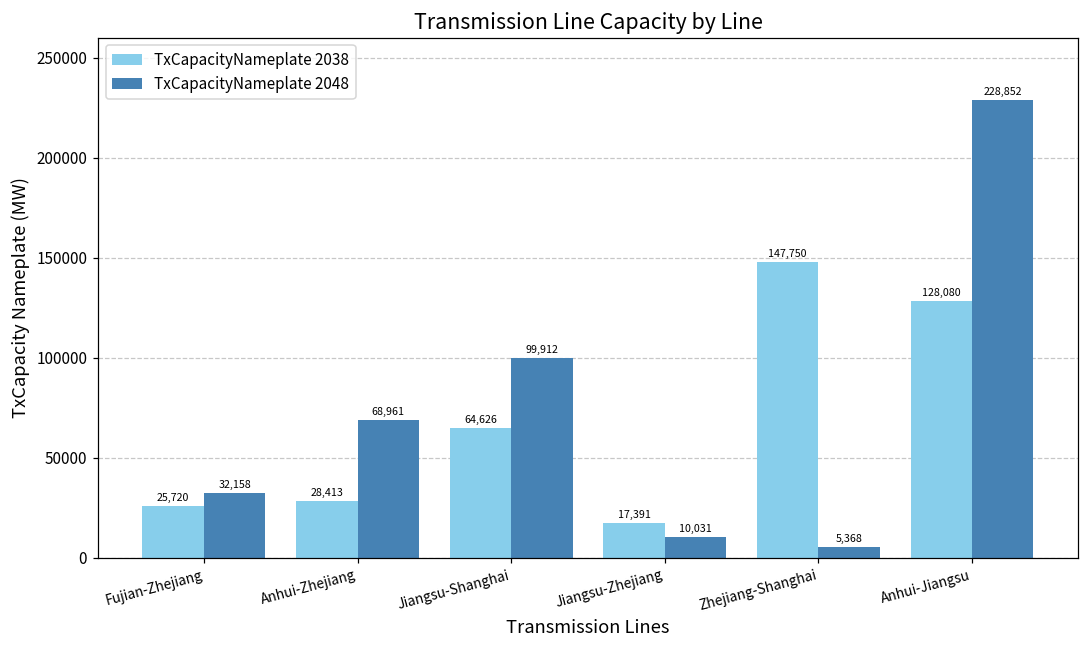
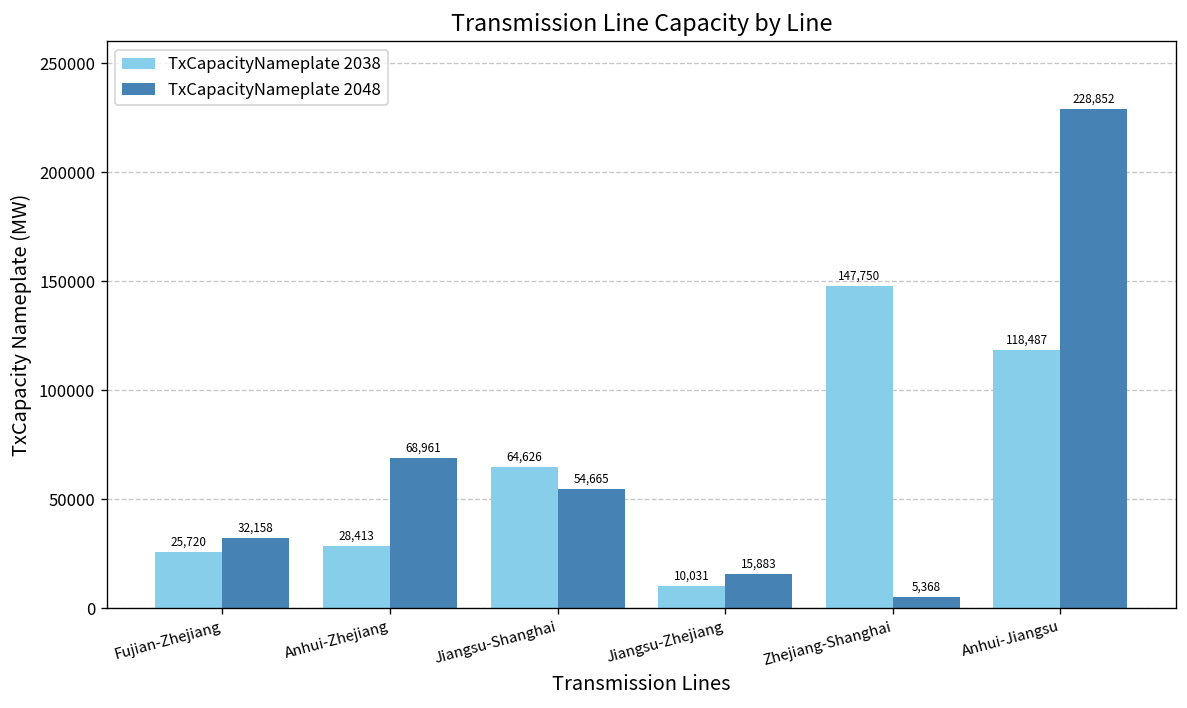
TxCapacityNameplate 2048, Jiangsu-Shanghai: 99,912 -> 54,665
TxCapacityNameplate 2038, Jiangsu-Zhejiang: 17,391 -> 10,031
TxCapacityNameplate 2048, Jiangsu-Zhejiang: 10,031 -> 15,883
TxCapacityNameplate 2038, Anhui-Jiangsu: 128,080 -> 118,487
